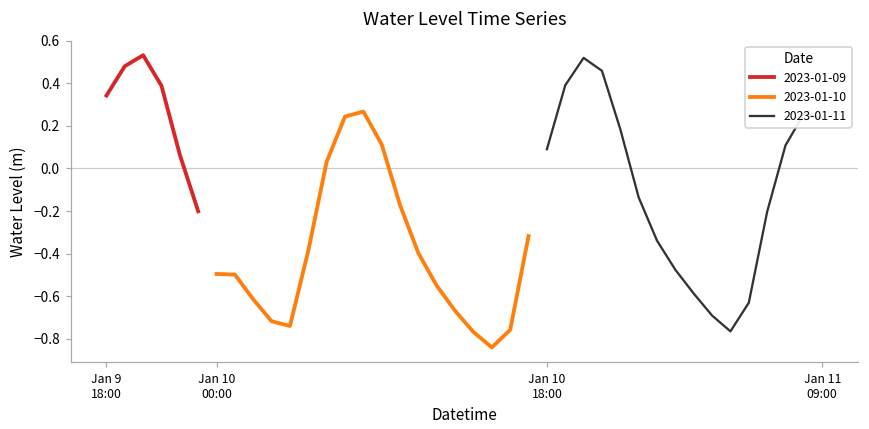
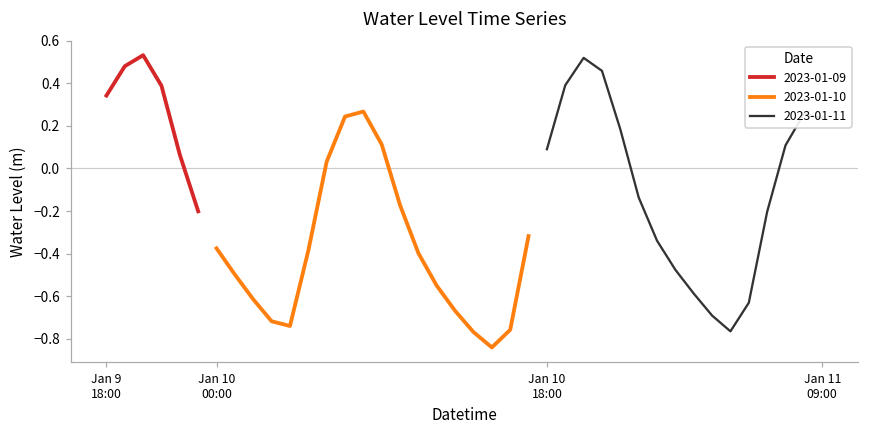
2023-01-10, Jan 10 00:00: -0.50 -> -0.38
